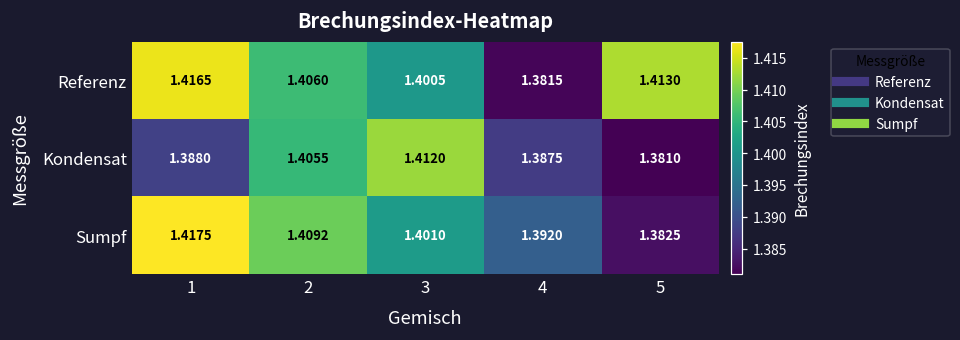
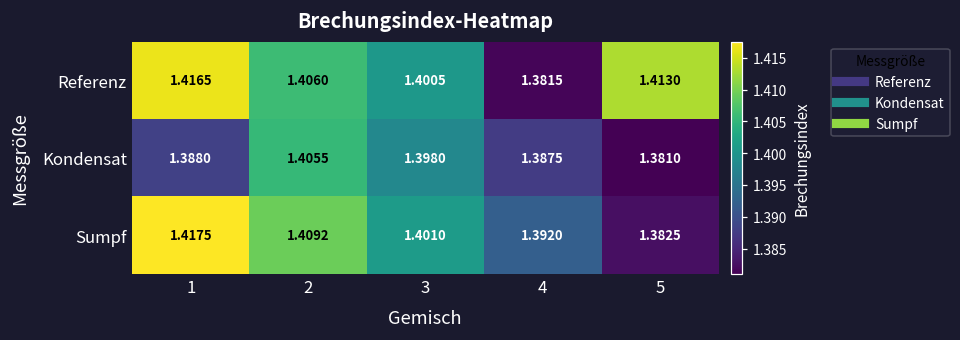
Kondensat, 3: 1.4120 -> 1.3980
